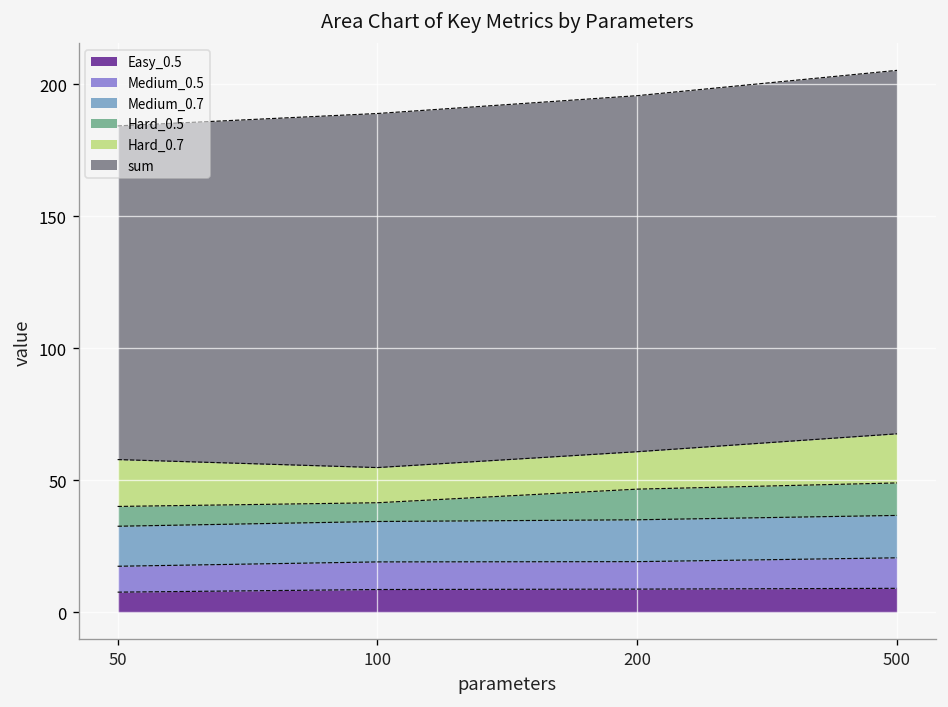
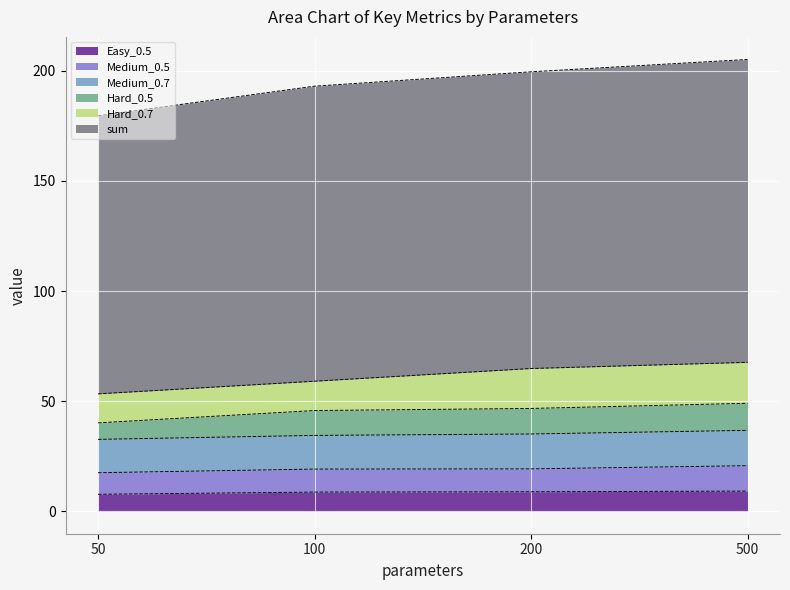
Hard_0.7, 50: 18 -> 13
Hard_0.5, 100: 7 -> 11
Hard_0.7, 200: 14 -> 18
